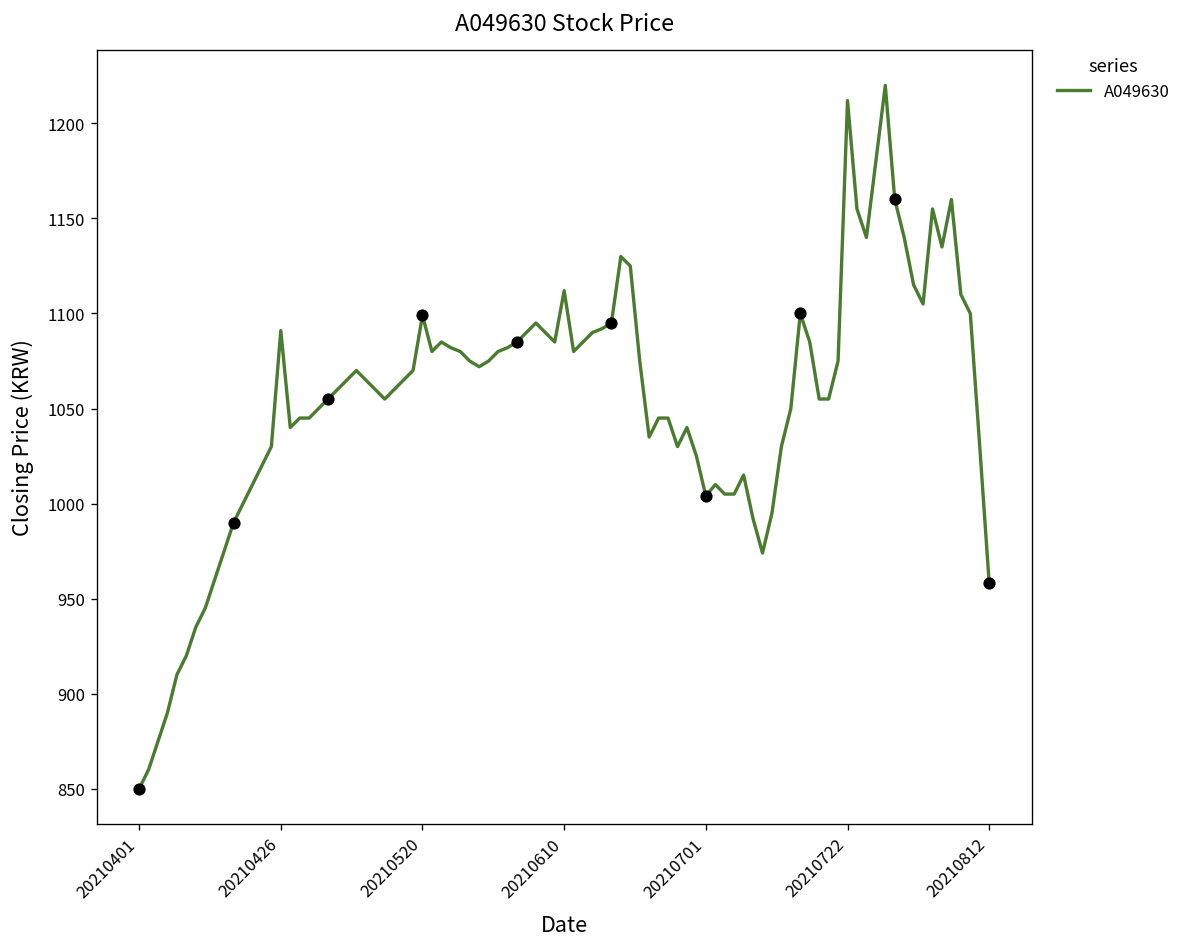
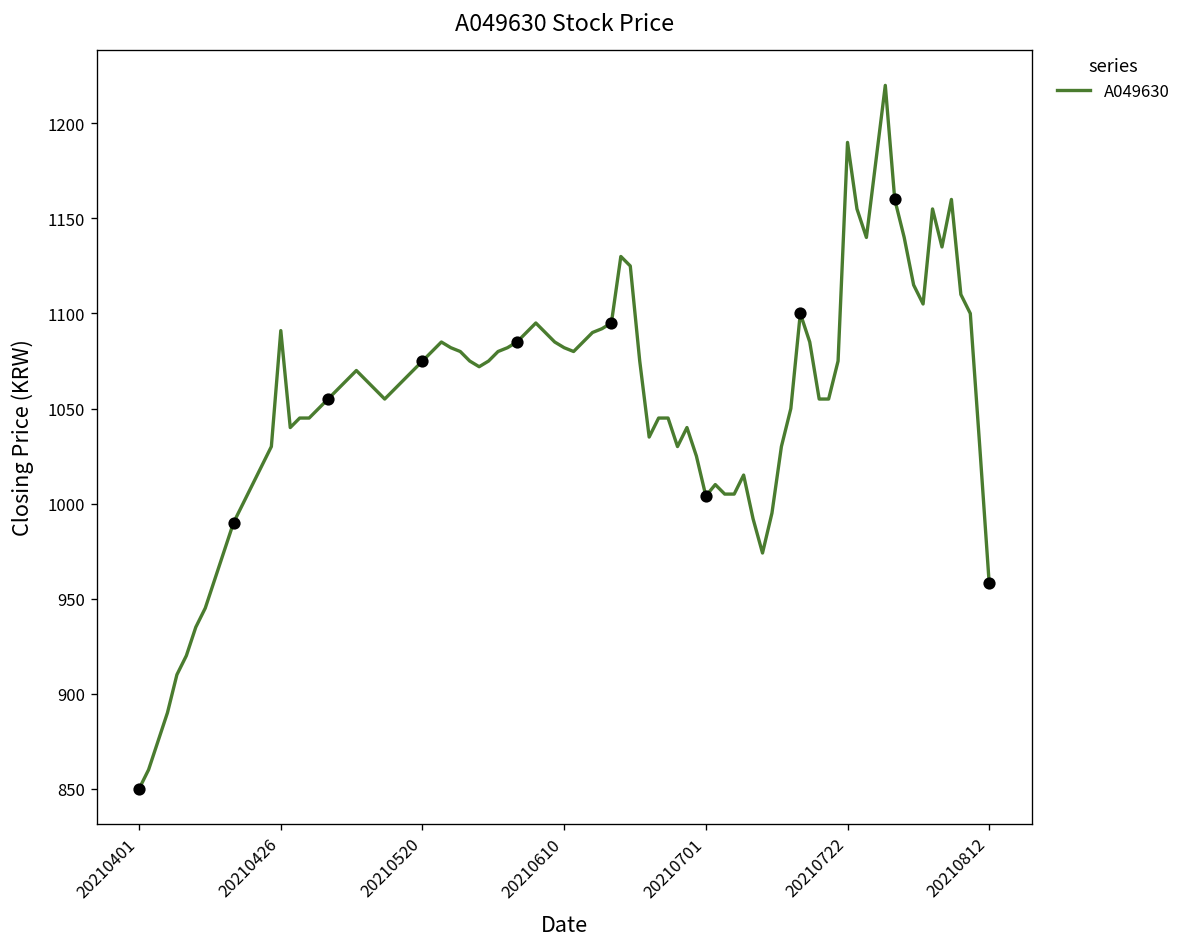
A049630, 20210520: 1099 -> 1075
A049630, 20210610: 1112 -> 1082
A049630, 20210722: 1212 -> 1190
